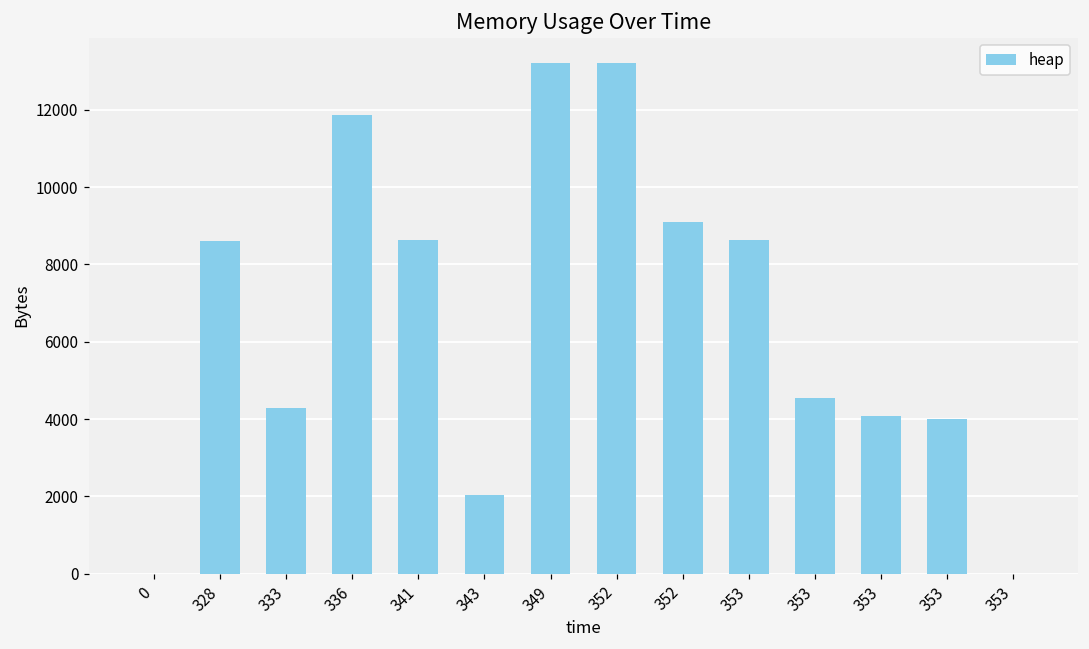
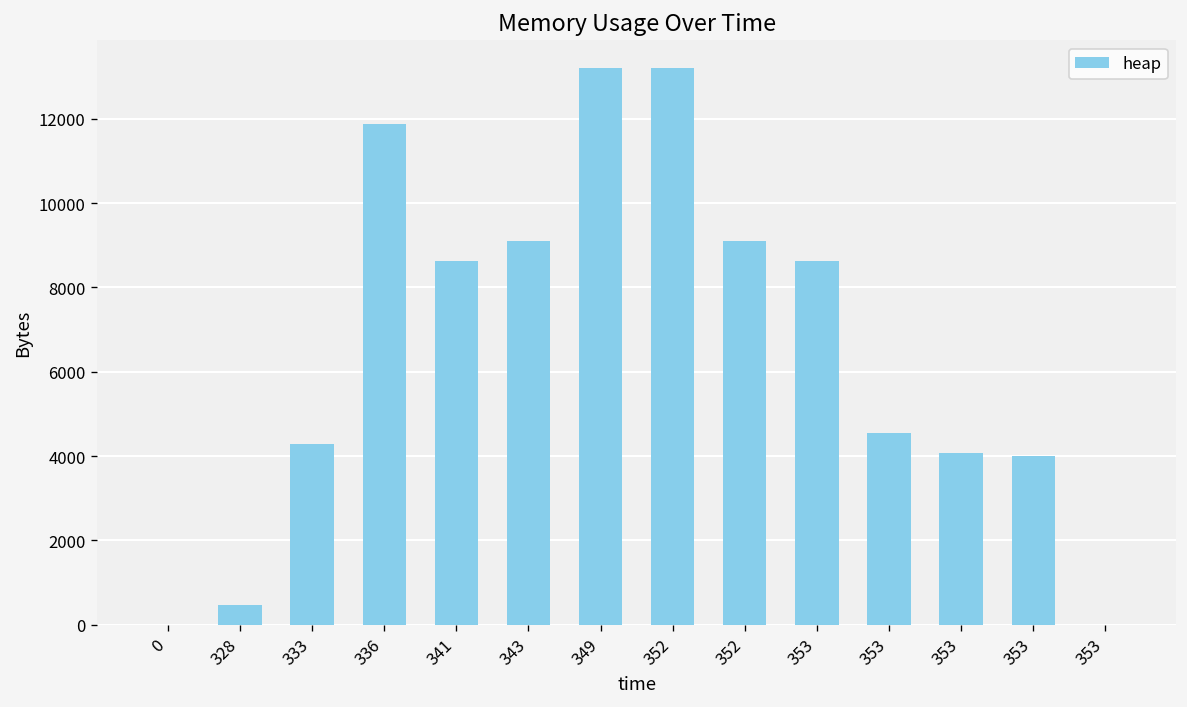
328: 8600 -> 500
343: 2000 -> 9100
